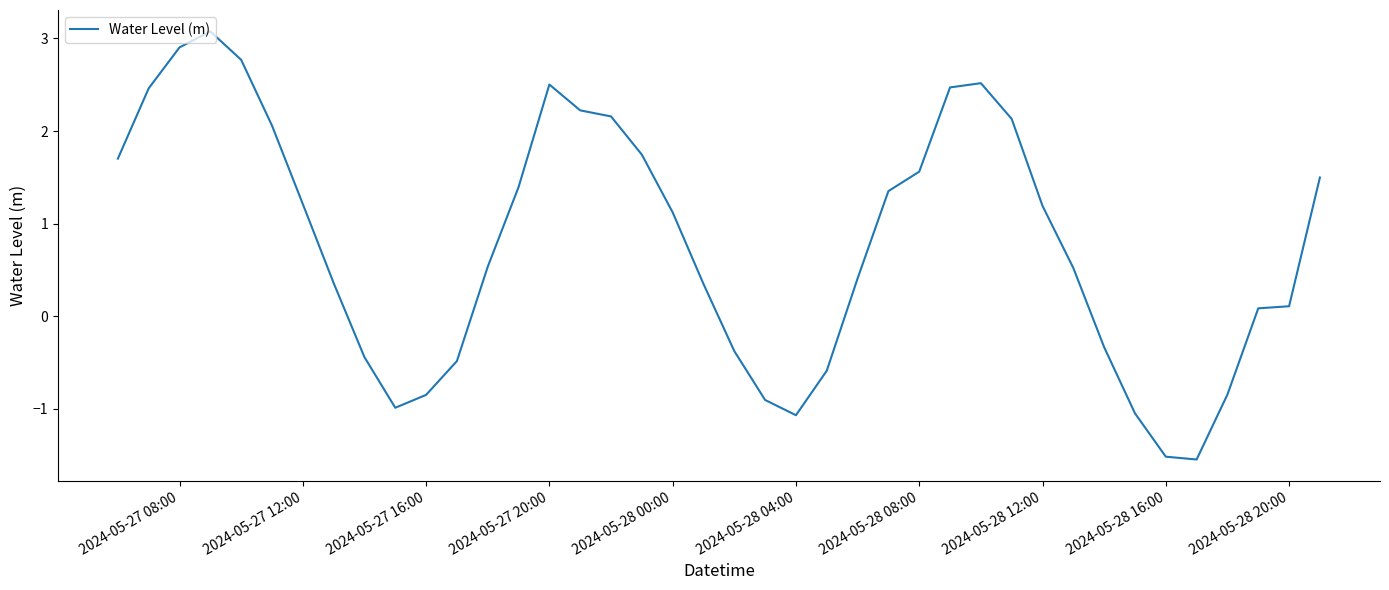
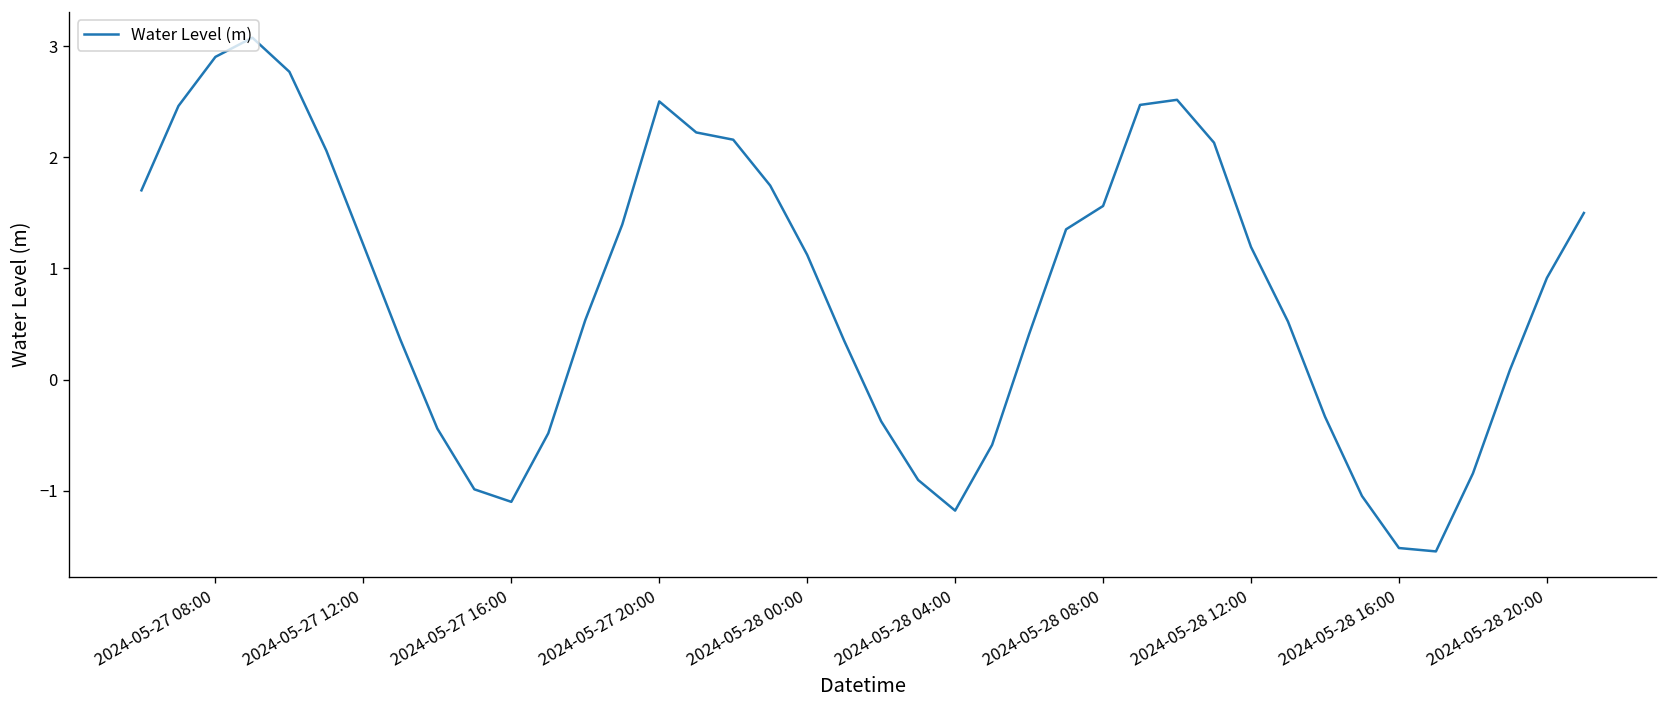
2024-05-27 16:00: -0.8 -> -1.1
2024-05-28 04:00: -1.1 -> -1.2
2024-05-28 20:00: 0.1 -> 0.9
